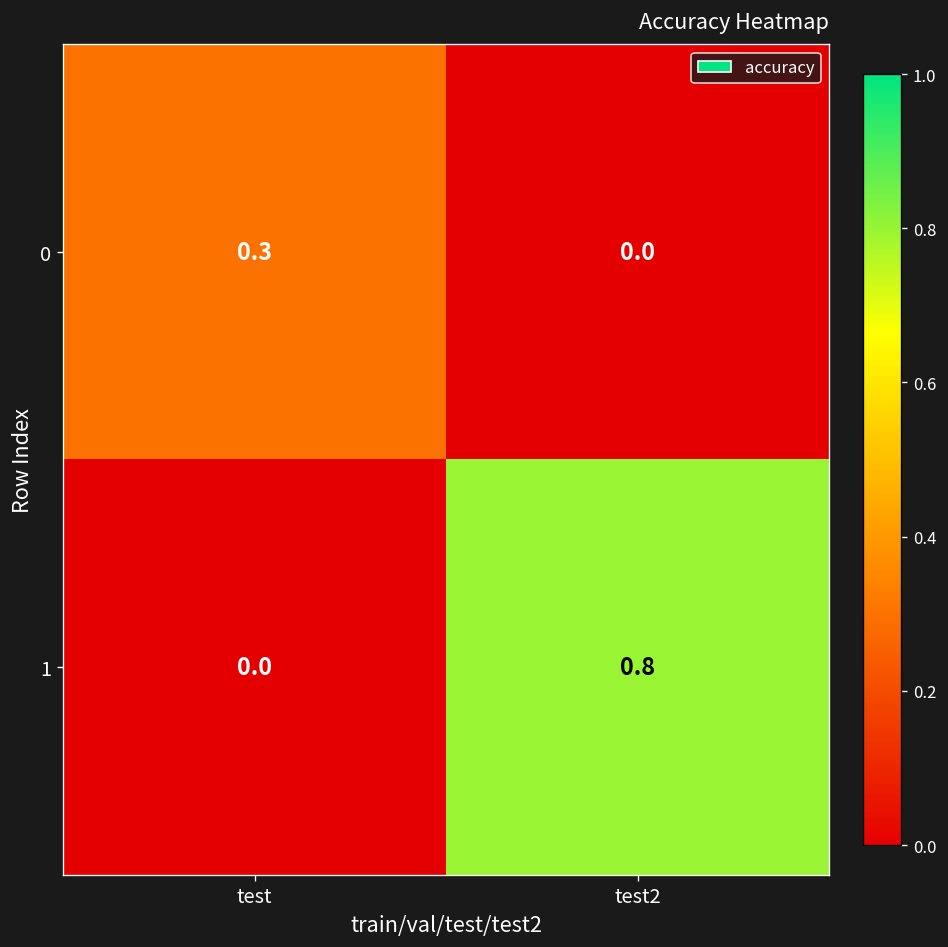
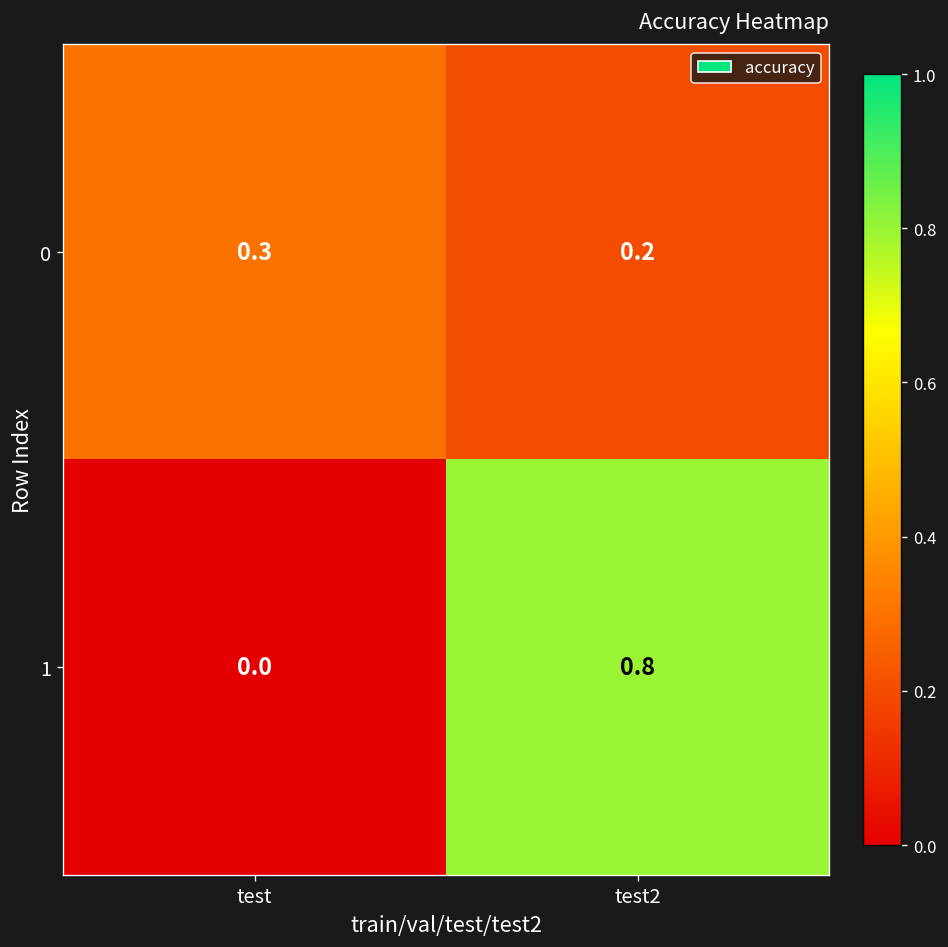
0, test2: 0.0 -> 0.2
